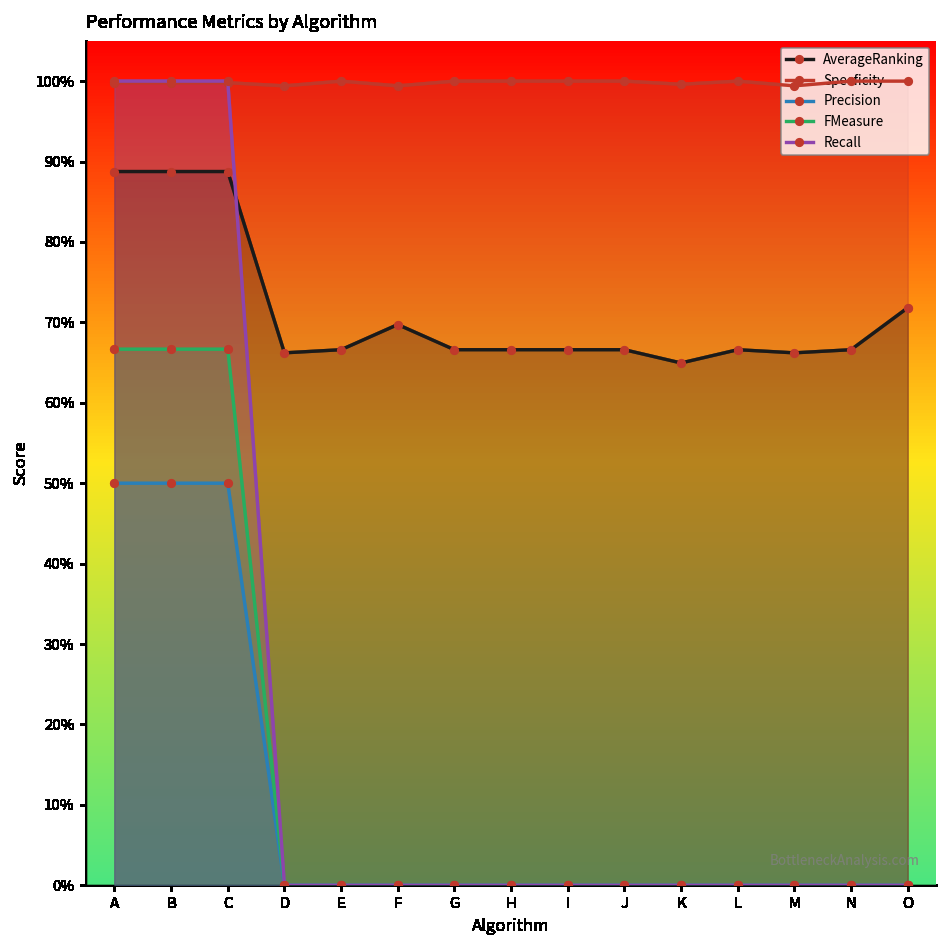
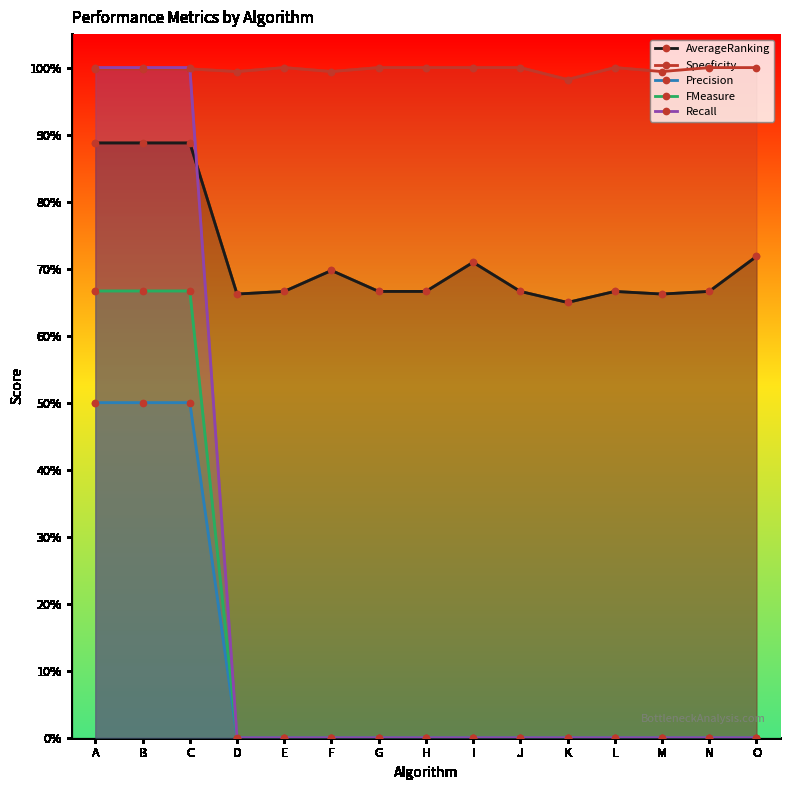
AverageRanking, I: 67% -> 71%
Specficity, K: 100% -> 98%
